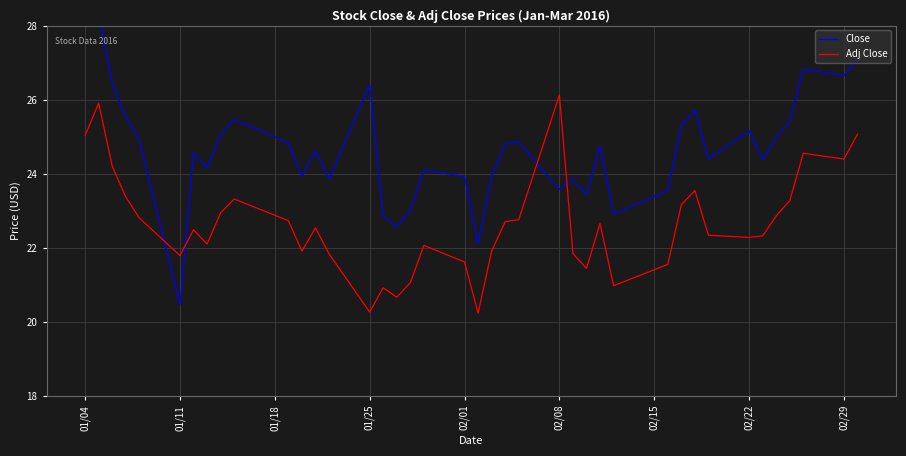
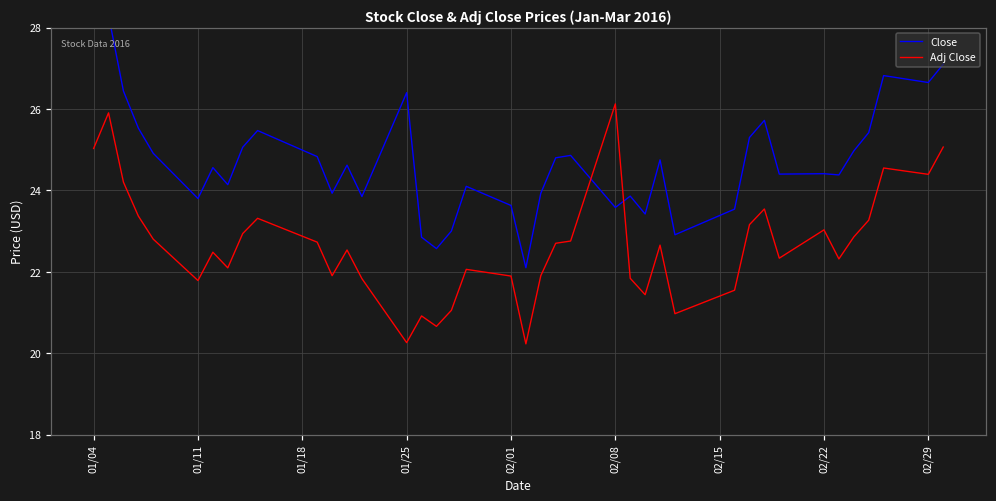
Close, 01/11: 20.5 -> 23.8
Close, 02/01: 23.9 -> 23.6
Adj Close, 02/01: 21.6 -> 21.9
Close, 02/22: 25.2 -> 24.4
Adj Close, 02/22: 22.3 -> 23.0
